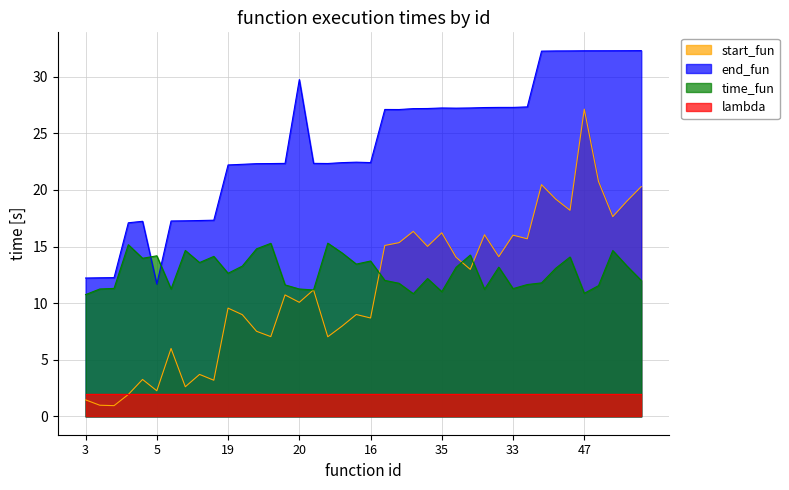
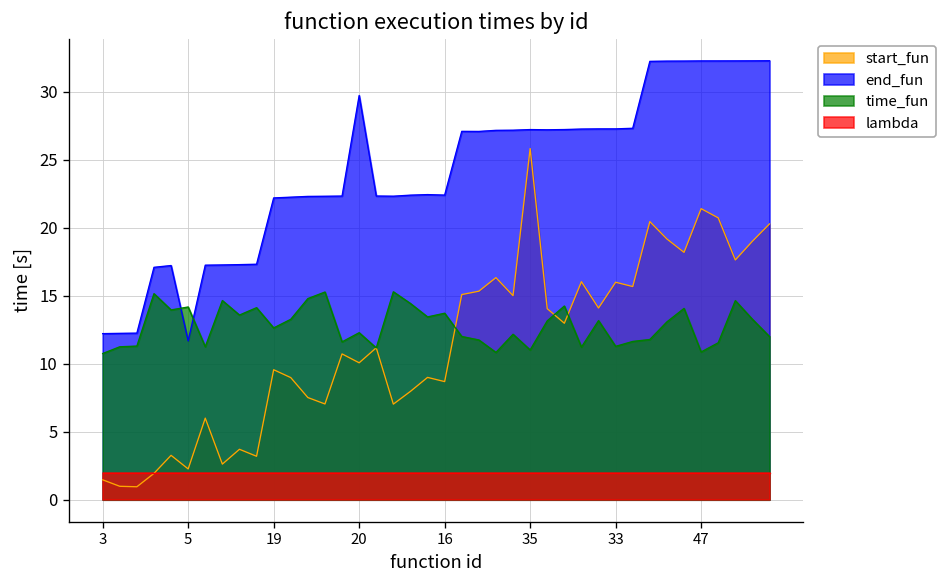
time_fun, 20: 11.3 -> 12.3
start_fun, 35: 16.2 -> 25.8
start_fun, 47: 27.1 -> 21.4
